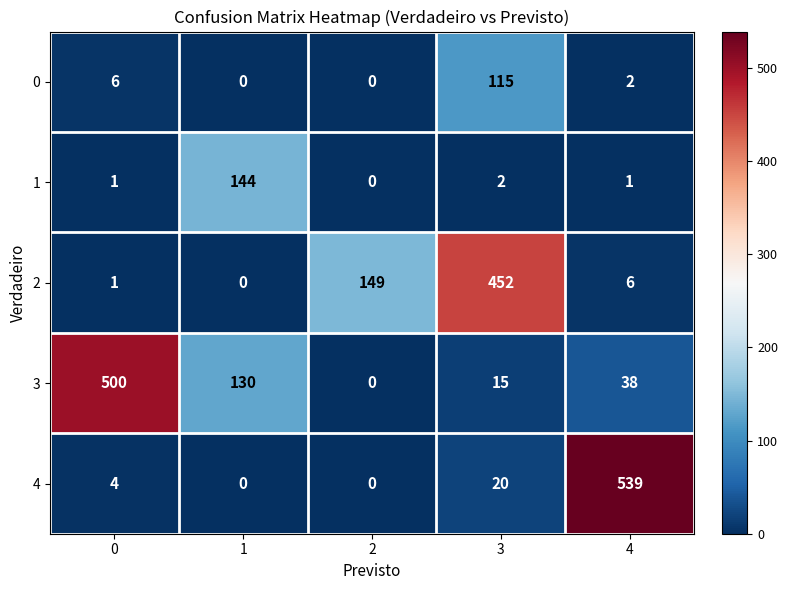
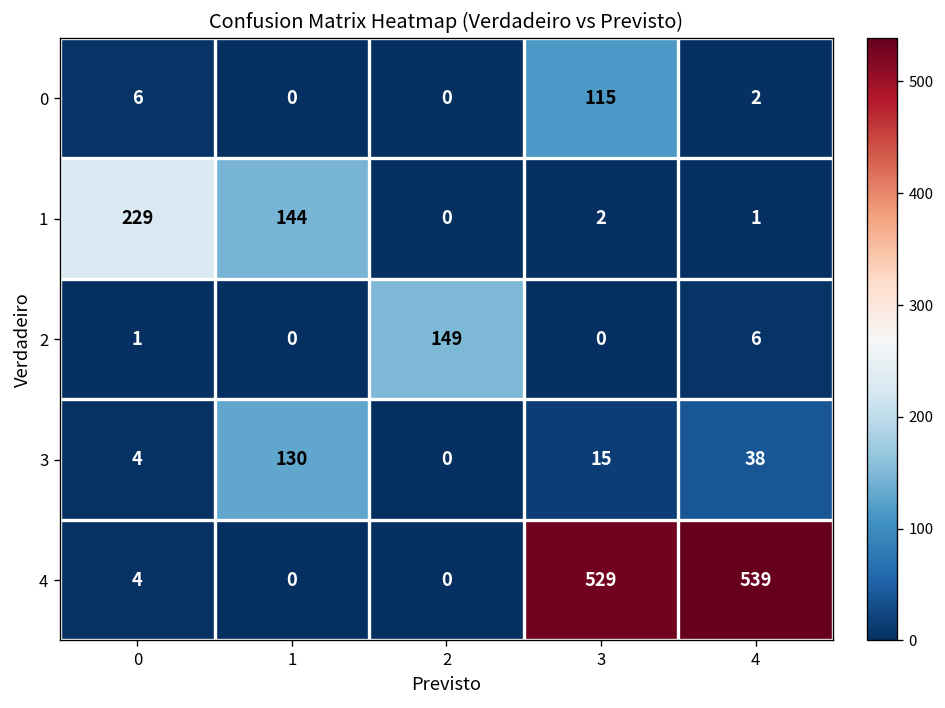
1, 0: 1 -> 229
2, 3: 452 -> 0
3, 0: 500 -> 4
4, 3: 20 -> 529
